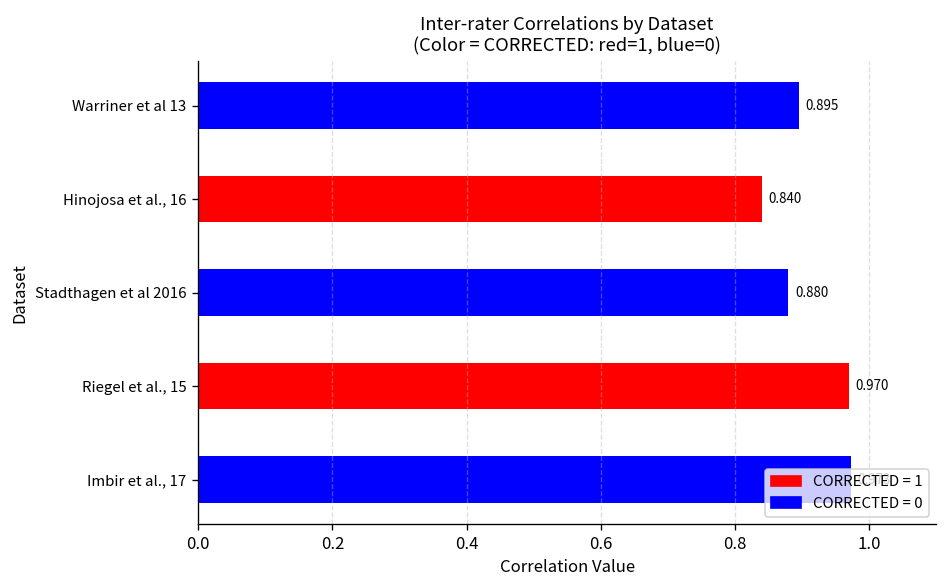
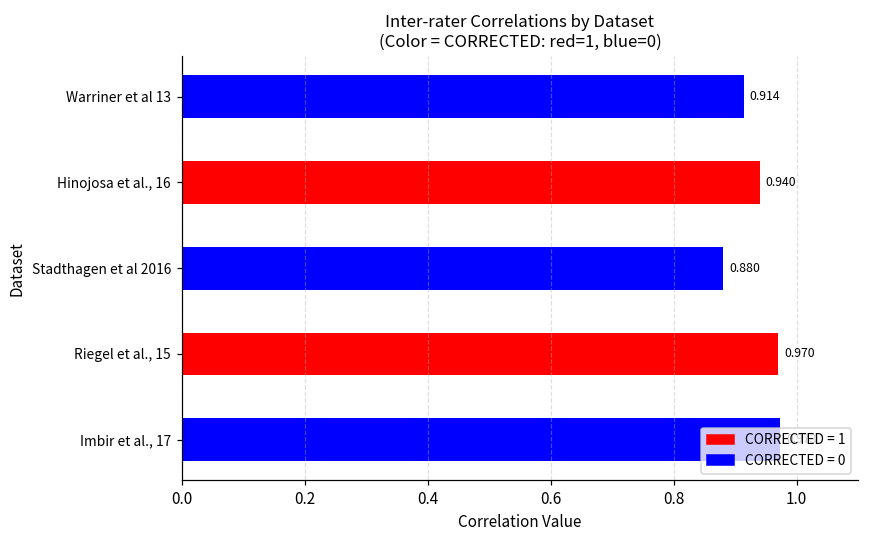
Warriner et al 13: 0.895 -> 0.914
Hinojosa et al., 16: 0.840 -> 0.940
